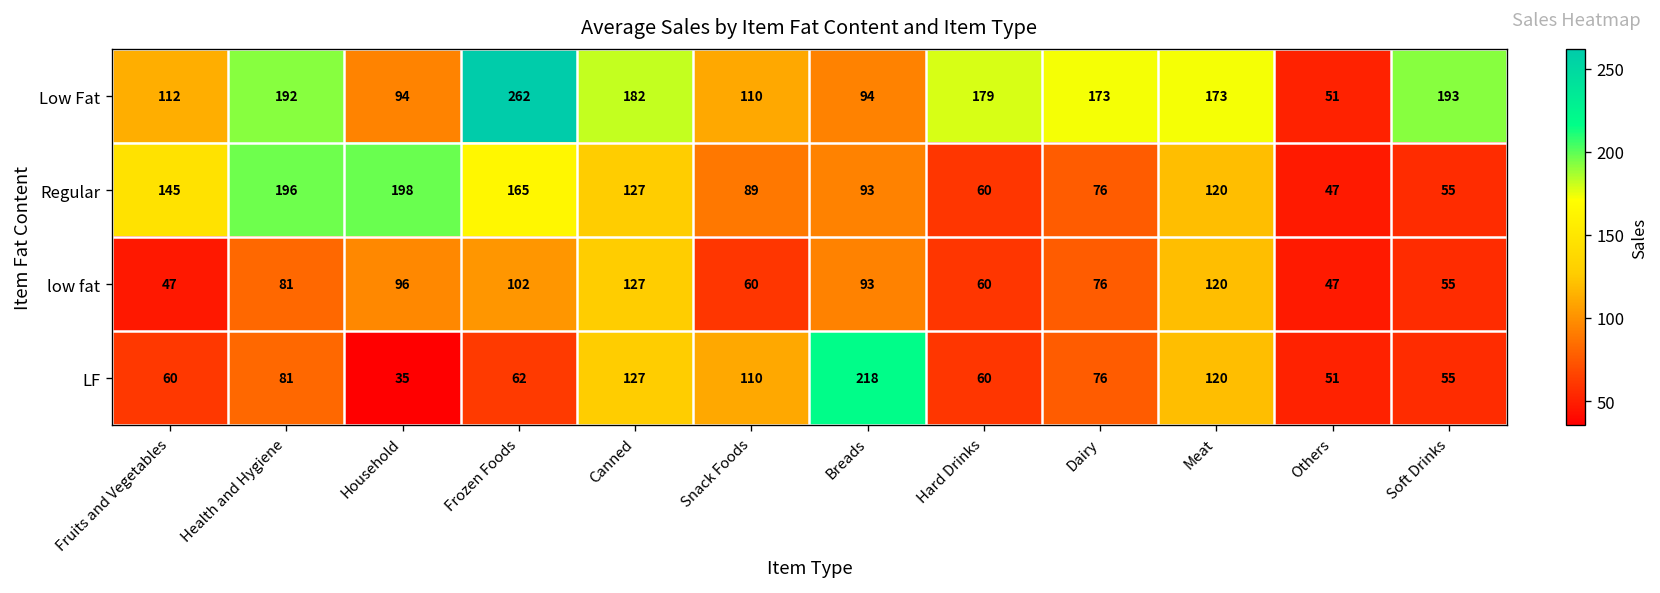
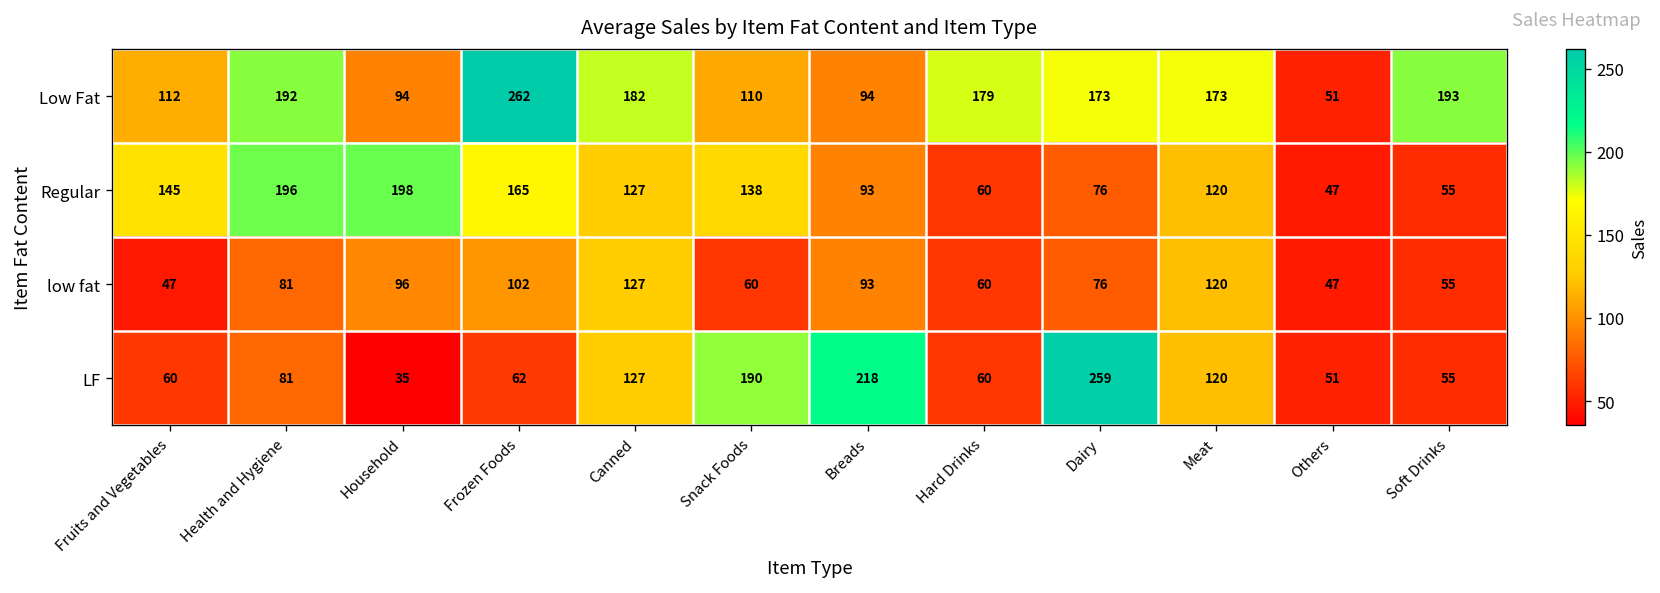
Regular, Snack Foods: 89 -> 138
LF, Snack Foods: 110 -> 190
LF, Dairy: 76 -> 259
